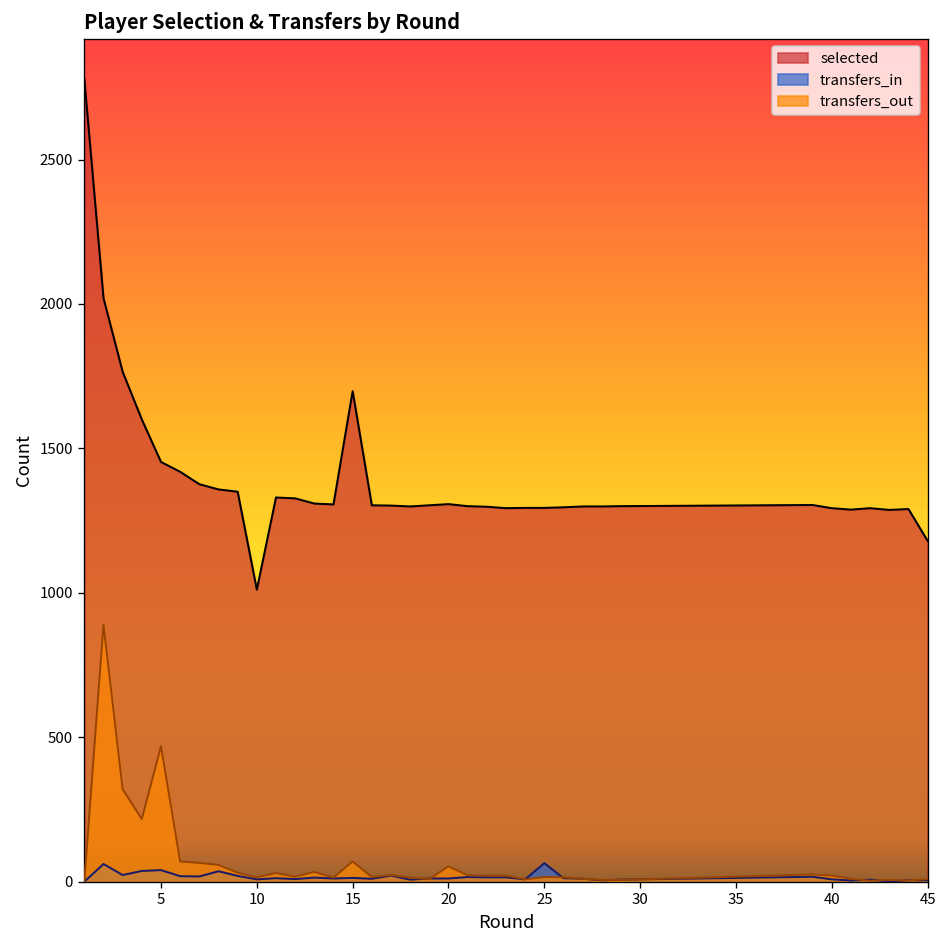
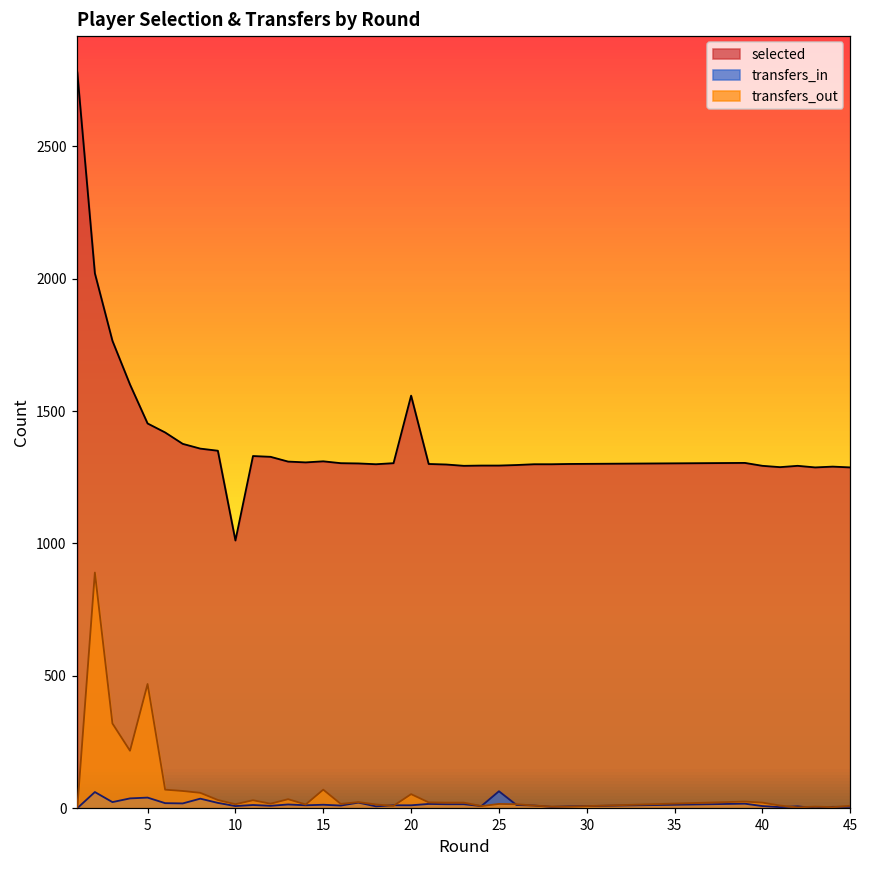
selected, 15: 1700 -> 1310
selected, 20: 1310 -> 1560
selected, 45: 1180 -> 1290
